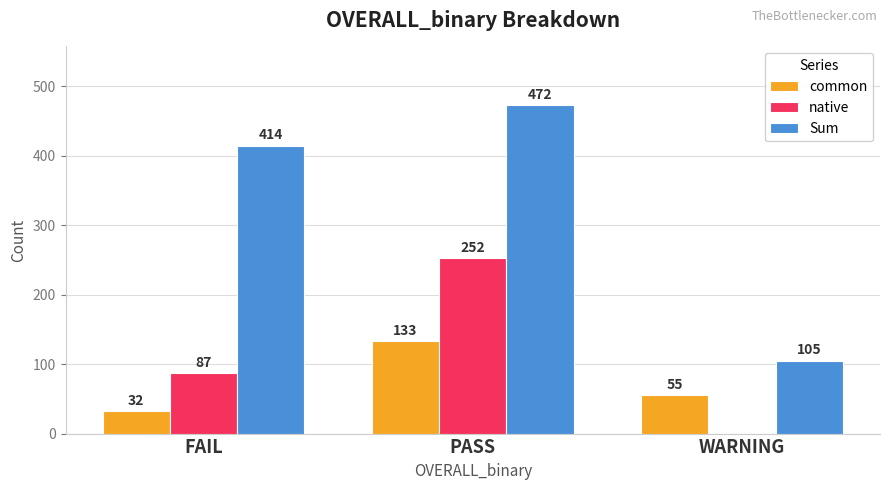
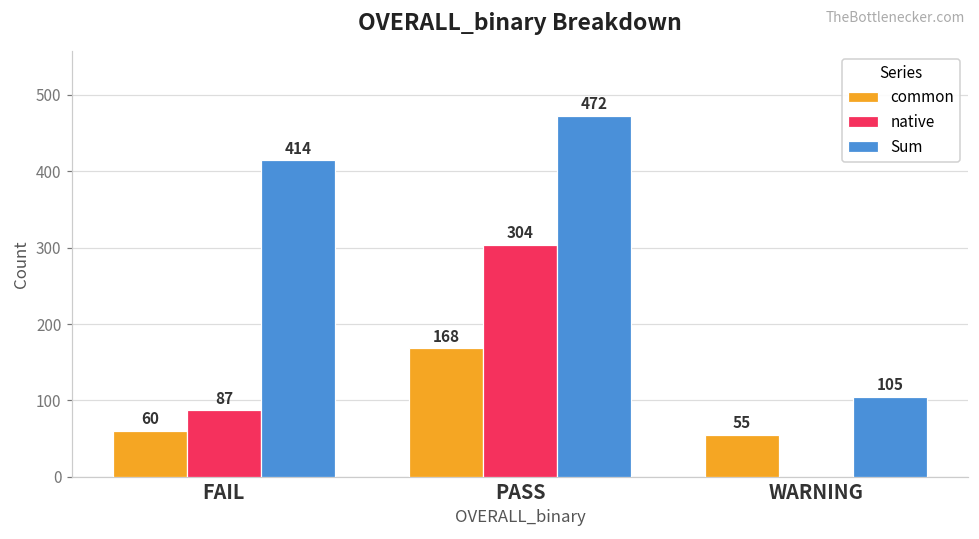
common, FAIL: 32 -> 60
common, PASS: 133 -> 168
native, PASS: 252 -> 304
